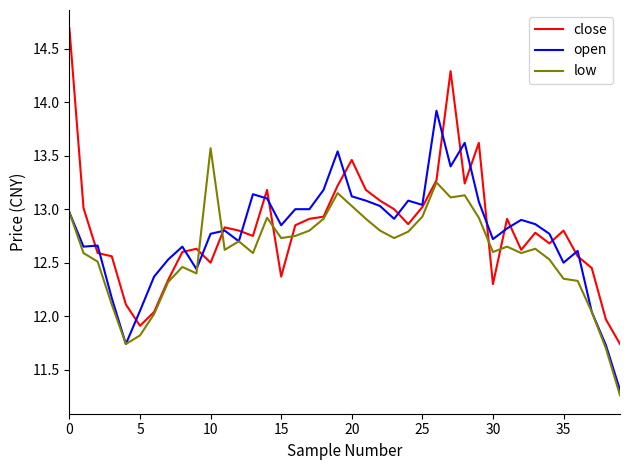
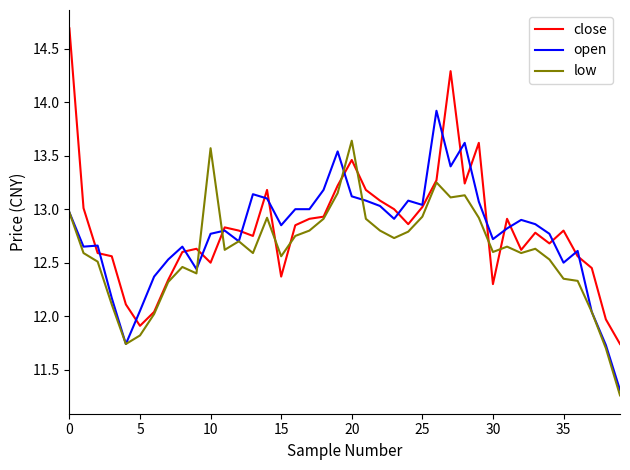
low, 15: 12.73 -> 12.56
low, 20: 13.03 -> 13.64
